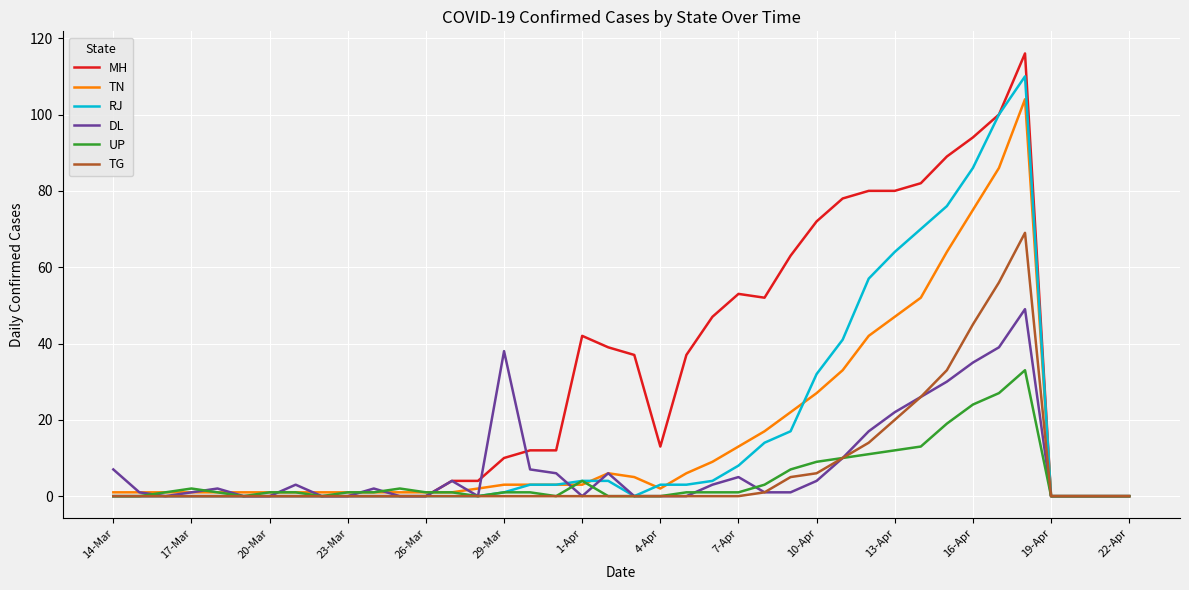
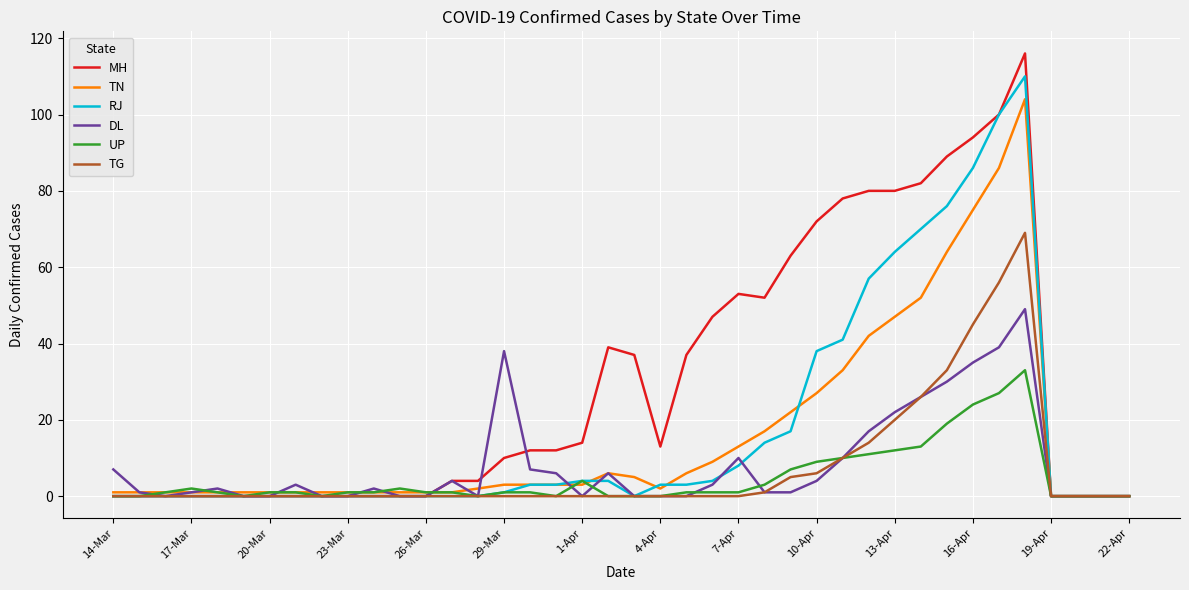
MH, 1-Apr: 42 -> 14
DL, 7-Apr: 5 -> 10
RJ, 10-Apr: 32 -> 38
